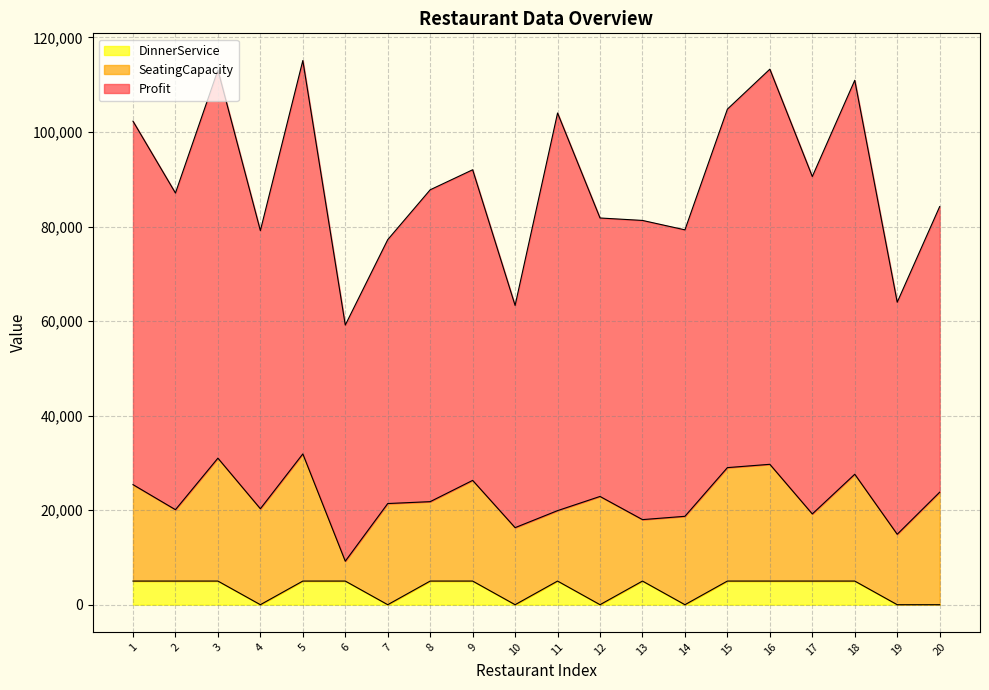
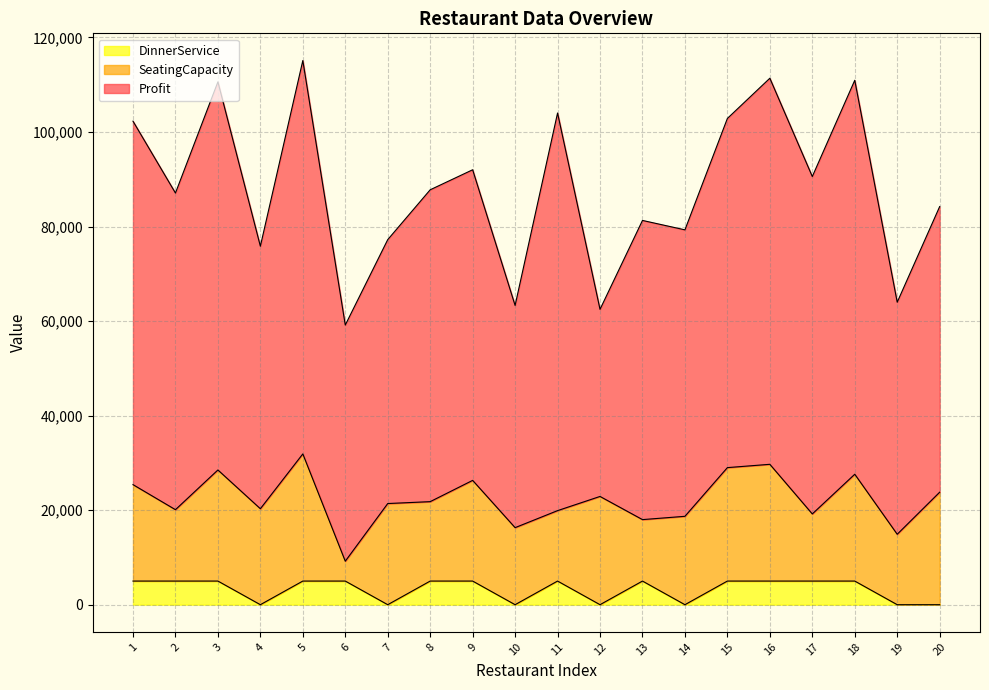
SeatingCapacity, 3: 26,000 -> 24,000
Profit, 4: 59,000 -> 56,000
Profit, 12: 59,000 -> 40,000
Profit, 15: 76,000 -> 74,000
Profit, 16: 84,000 -> 82,000
